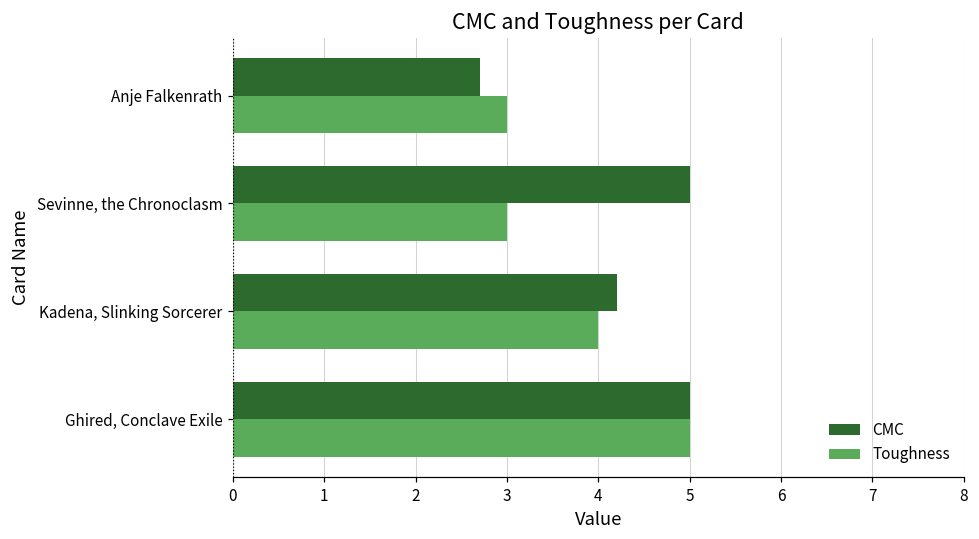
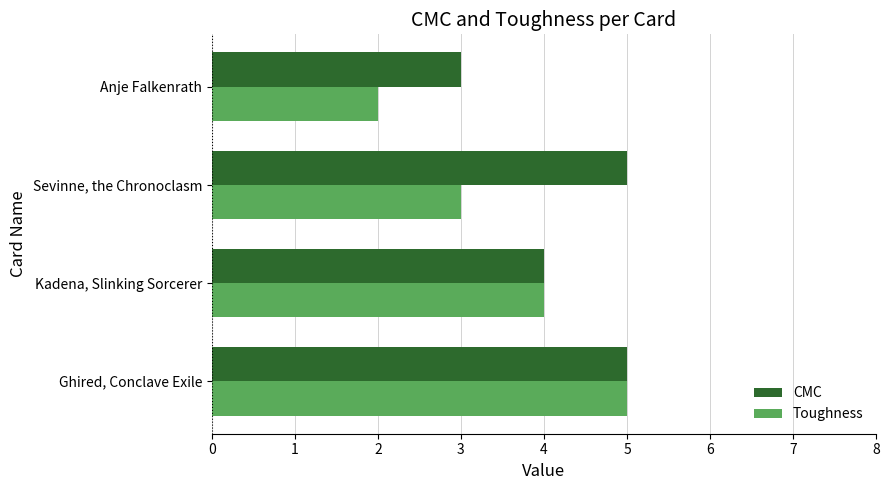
CMC, Anje Falkenrath: 2.7 -> 3.0
Toughness, Anje Falkenrath: 3 -> 2
CMC, Kadena, Slinking Sorcerer: 4.2 -> 4.0
